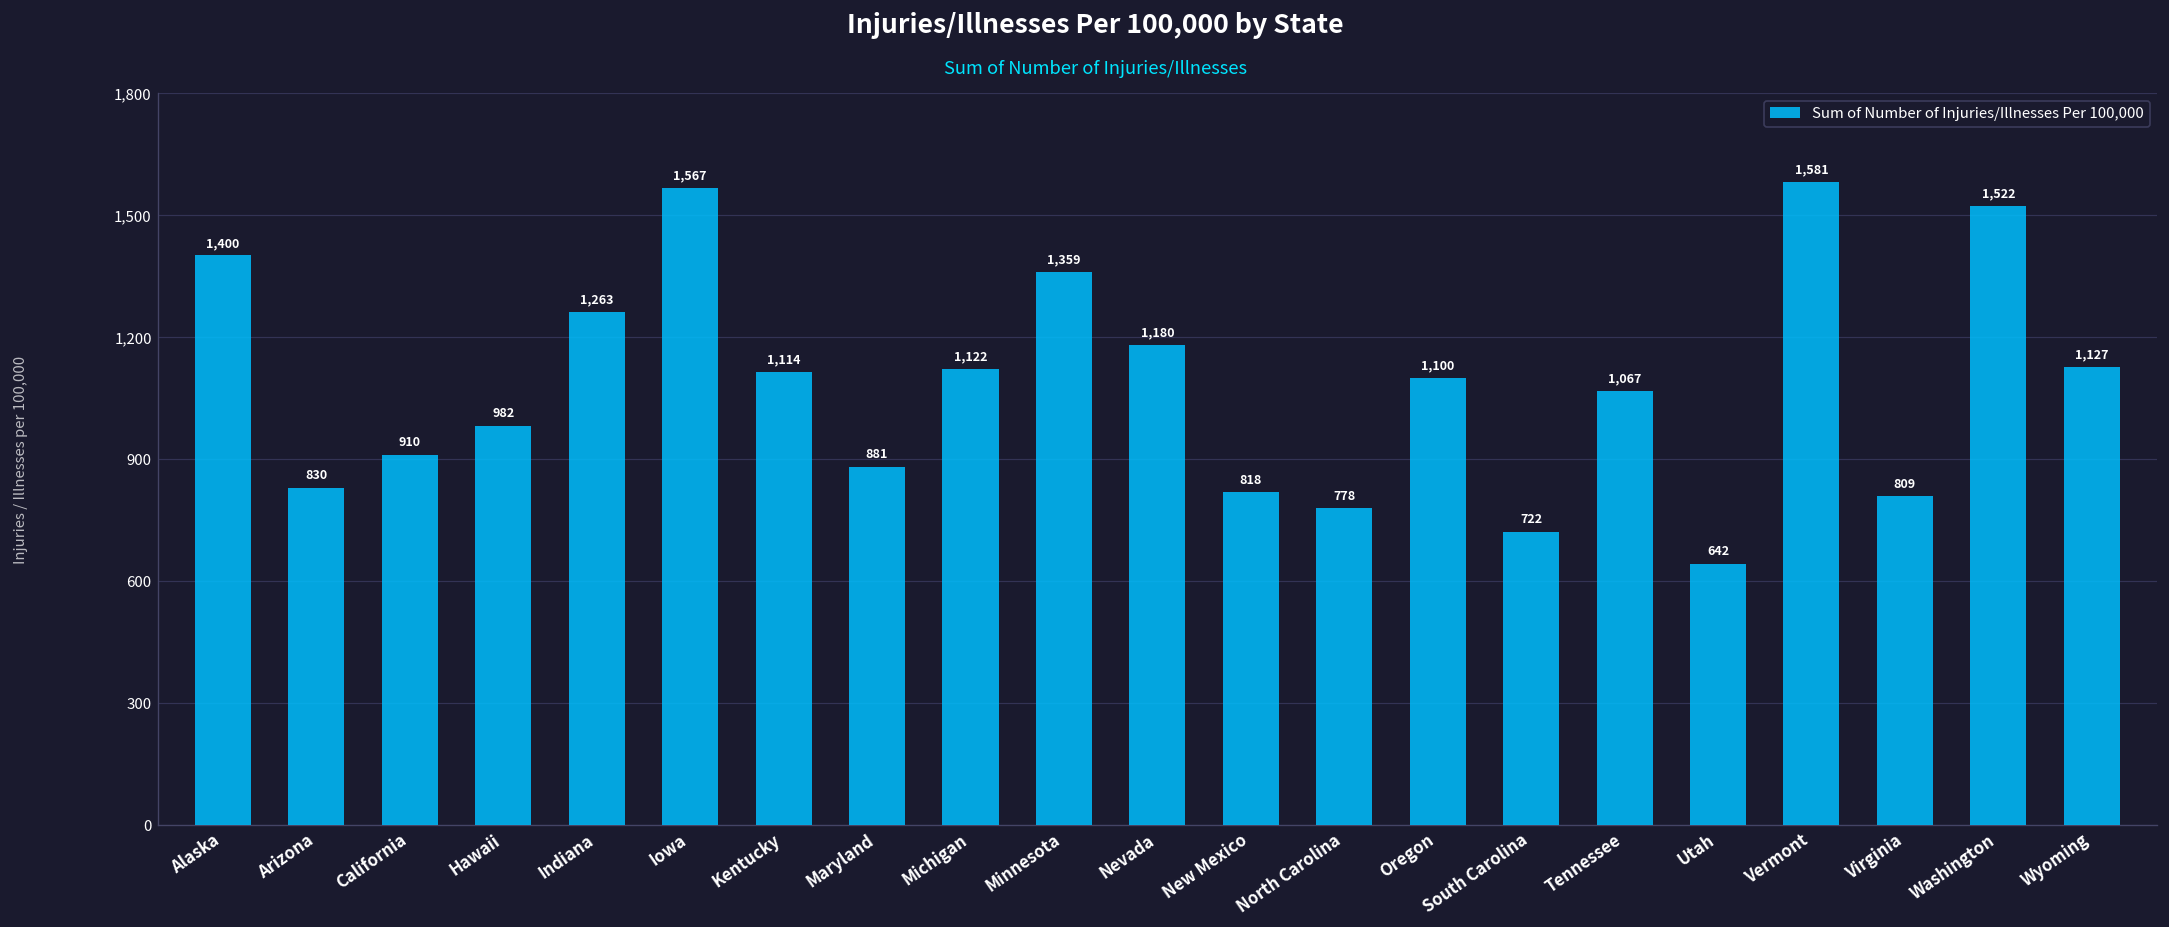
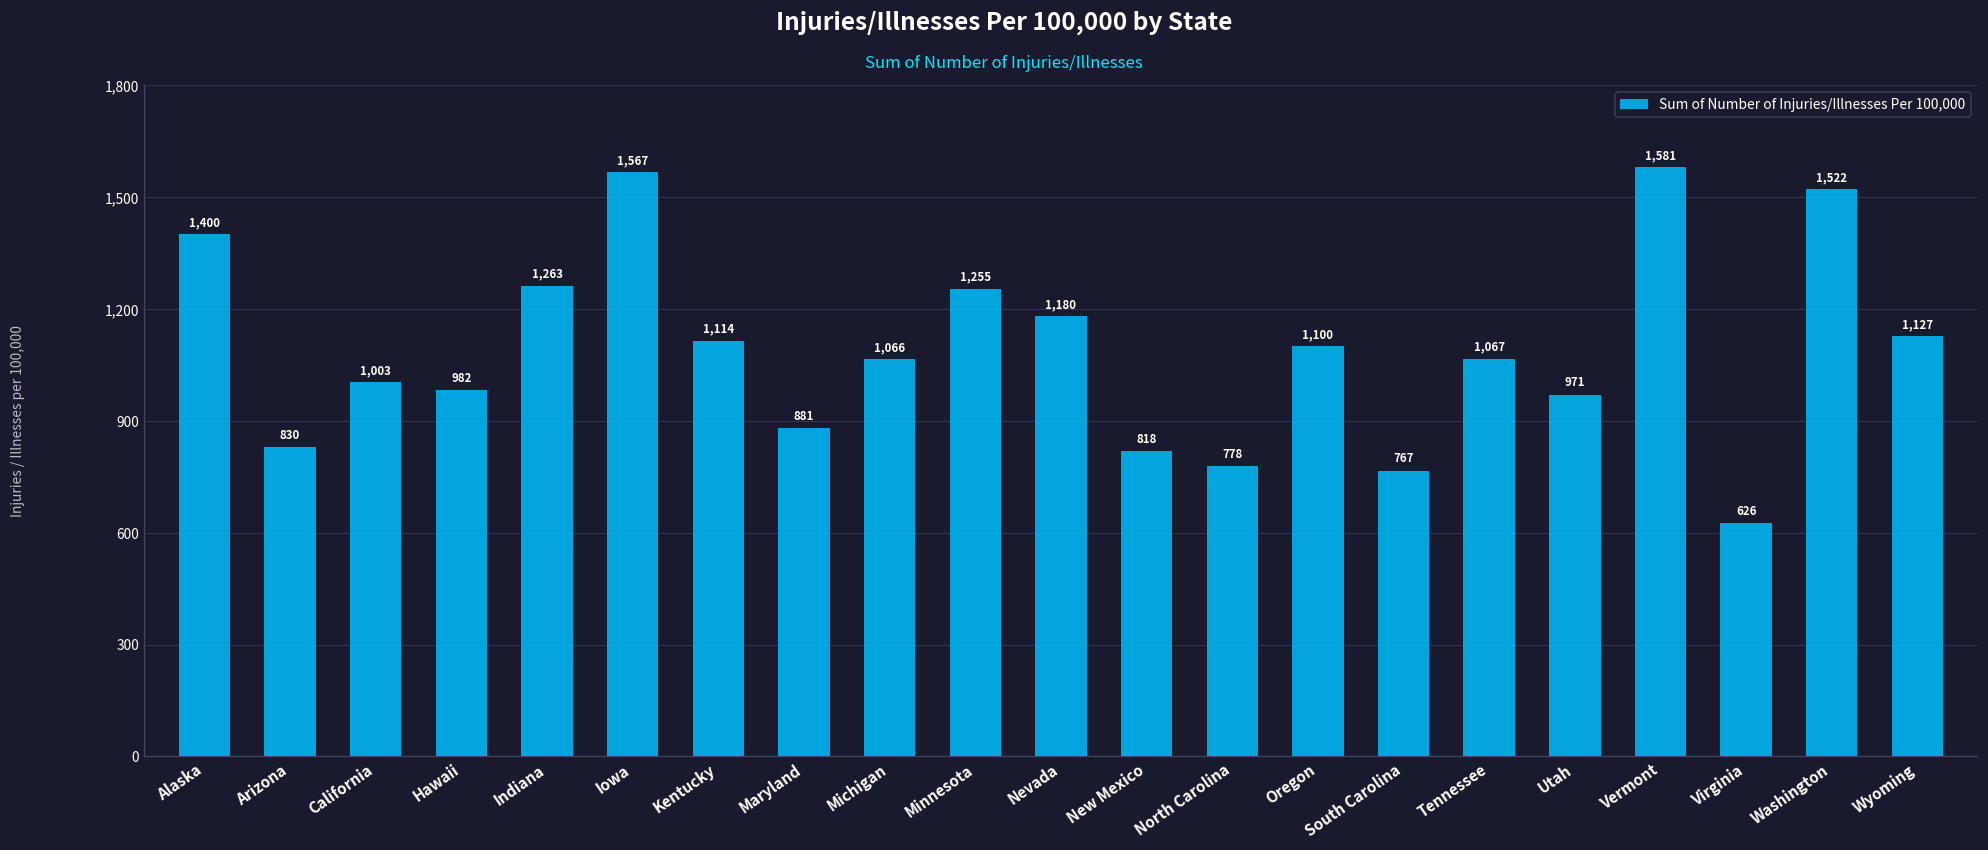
California: 910 -> 1,003
Michigan: 1,122 -> 1,066
Minnesota: 1,359 -> 1,255
South Carolina: 722 -> 767
Utah: 642 -> 971
Virginia: 809 -> 626
